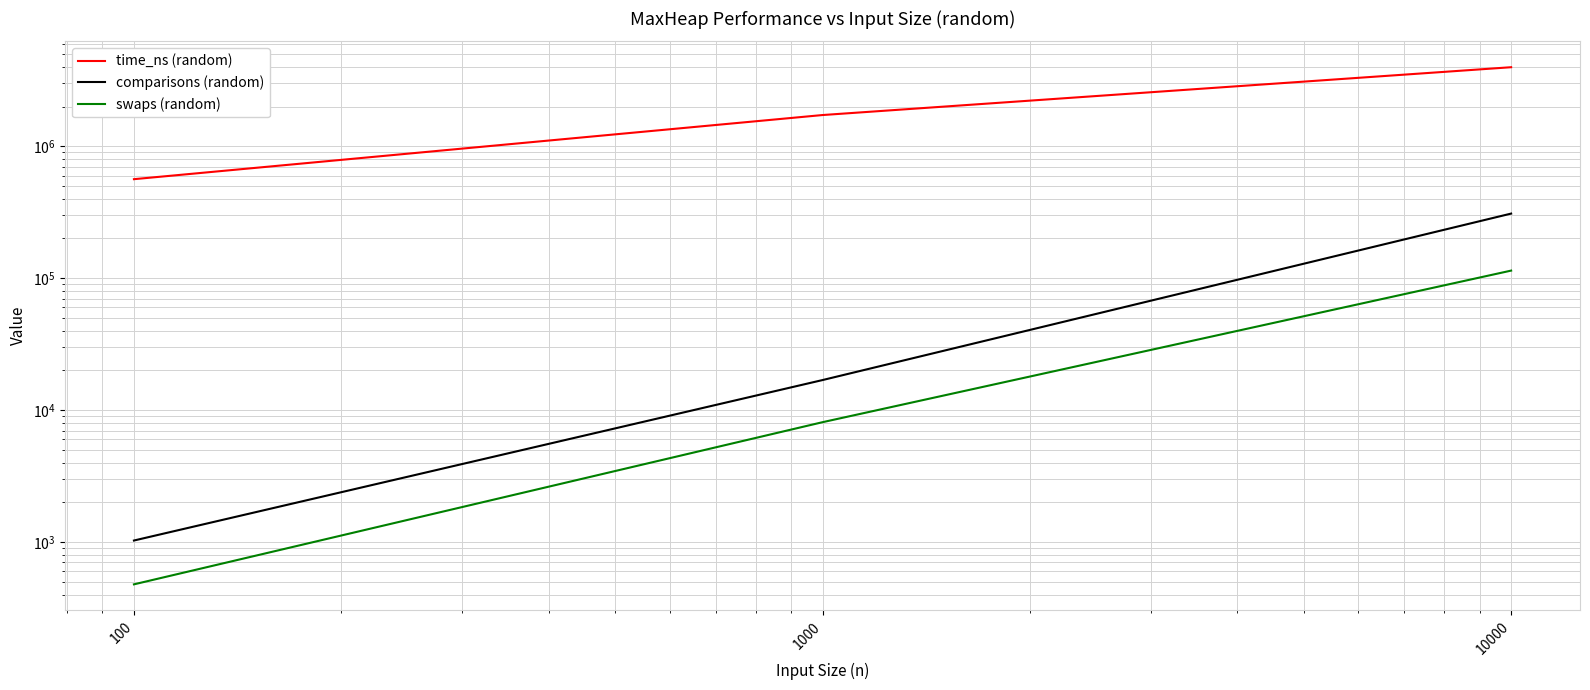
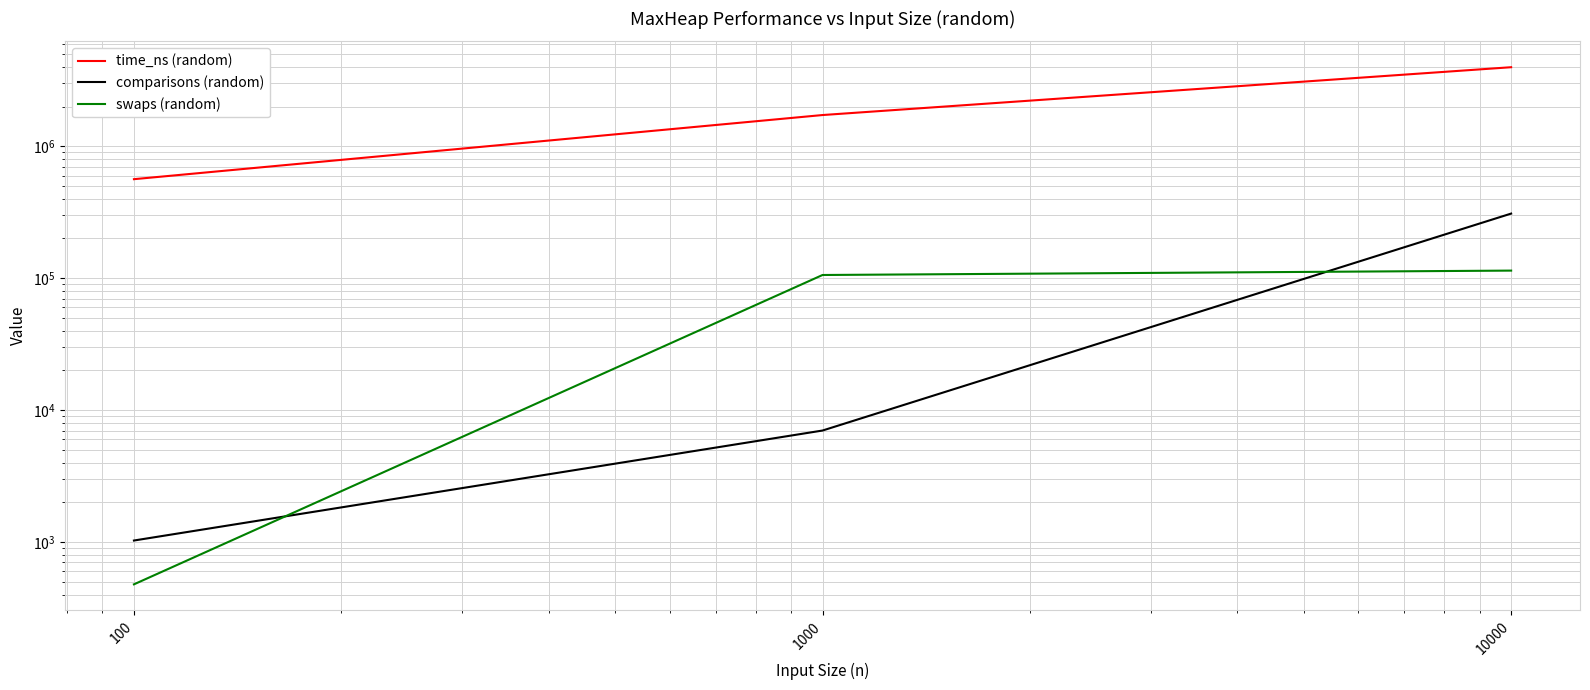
comparisons (random), 1000: 17000 -> 7000
swaps (random), 1000: 8000 -> 110000
